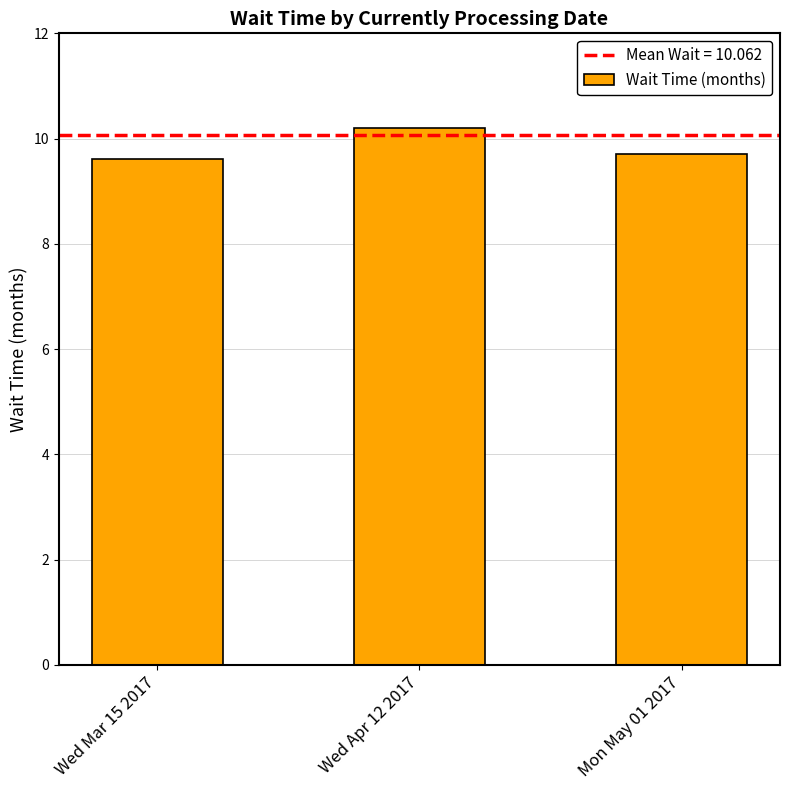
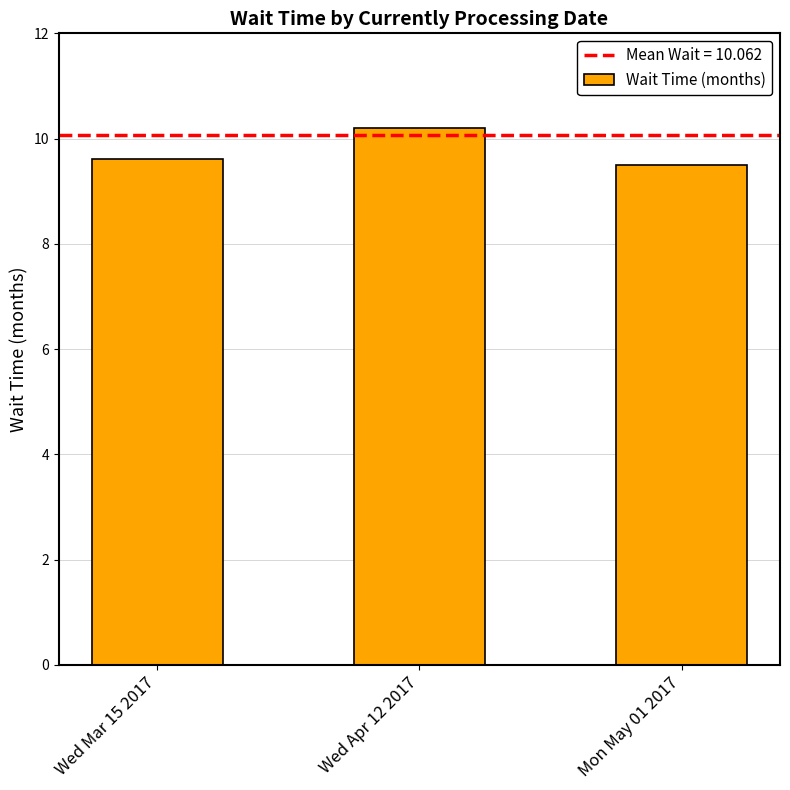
Mon May 01 2017: 9.7 -> 9.5
